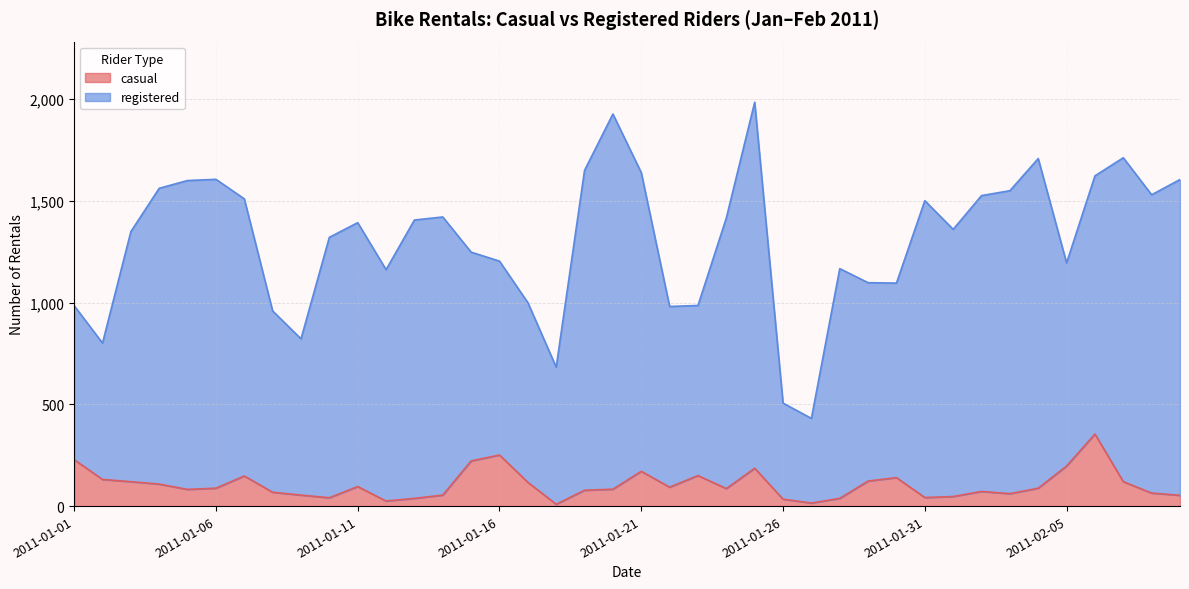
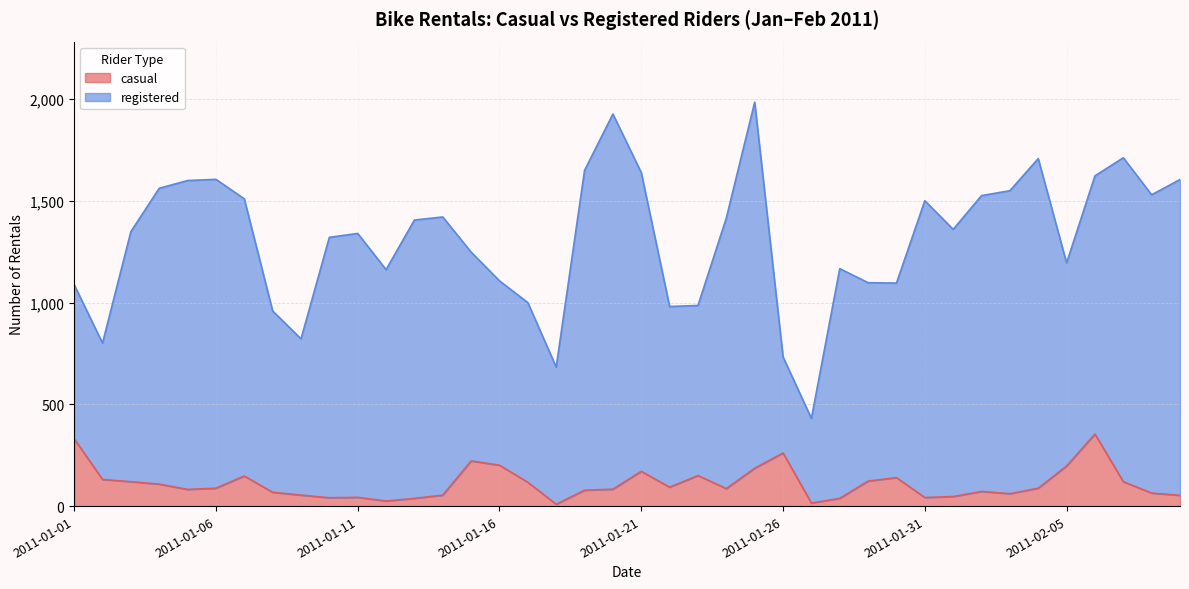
casual, 2011-01-01: 230 -> 330
casual, 2011-01-11: 100 -> 40
casual, 2011-01-16: 250 -> 200
registered, 2011-01-16: 950 -> 910
casual, 2011-01-26: 30 -> 260
